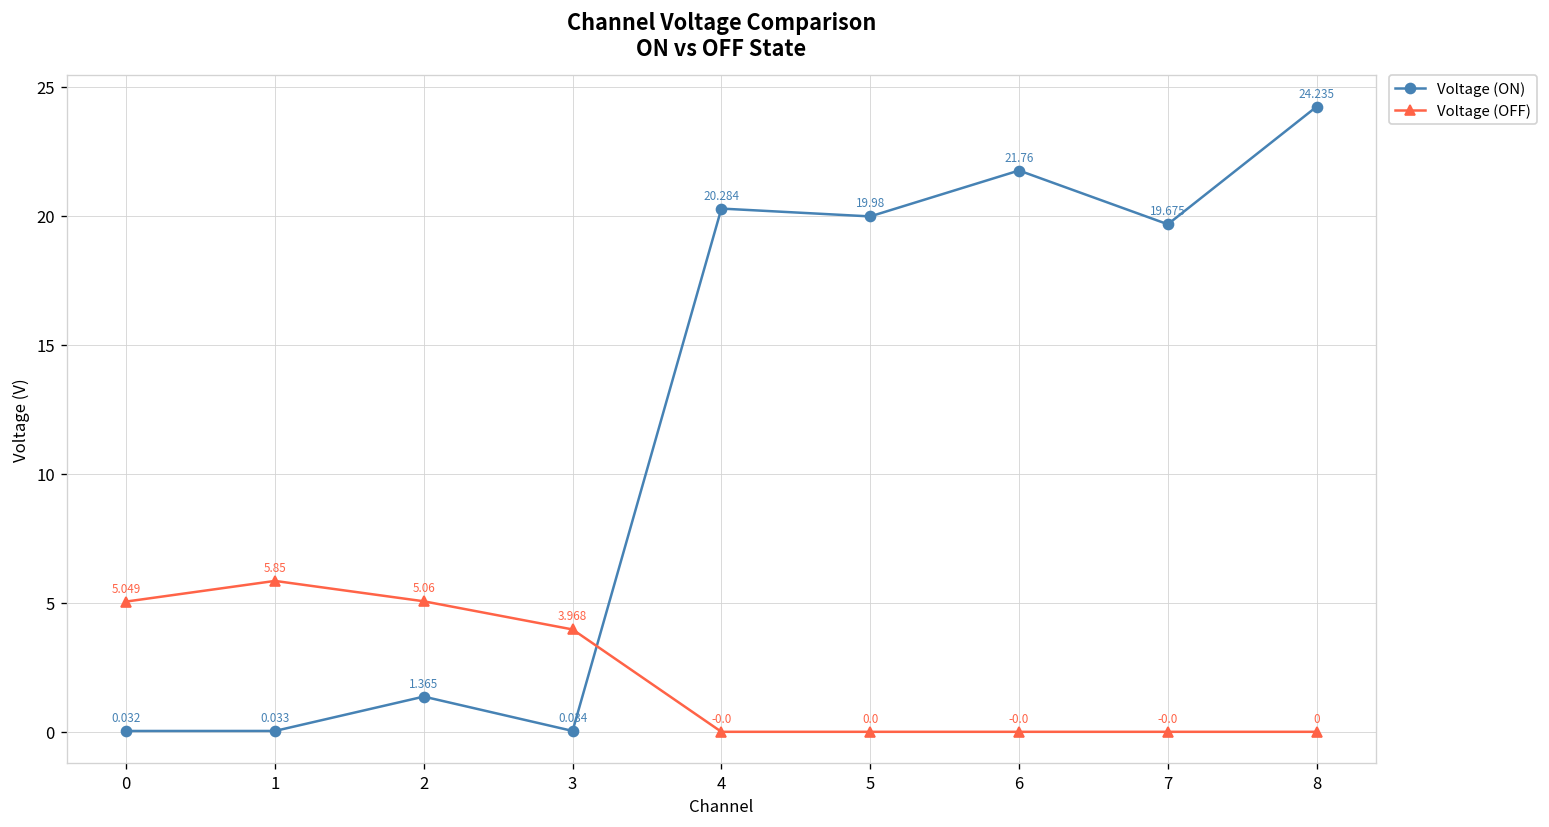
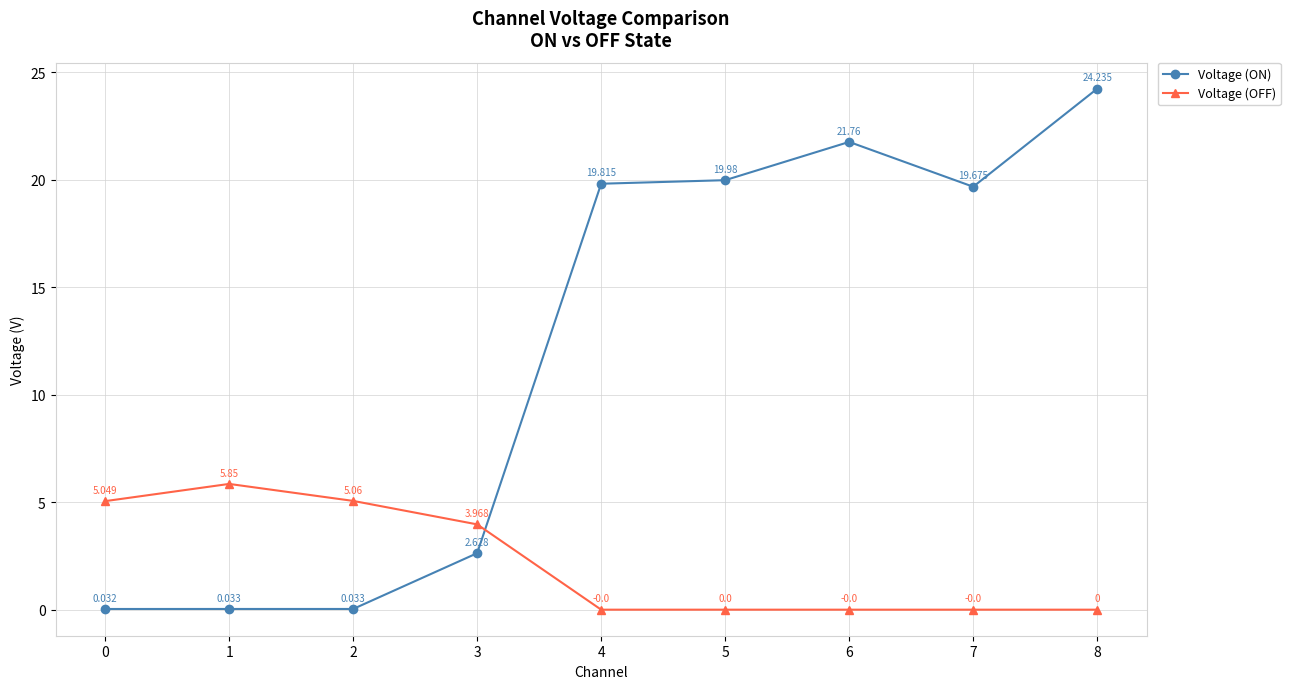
Voltage (ON), 2: 1.365 -> 0.033
Voltage (ON), 3: 0.034 -> 2.628
Voltage (ON), 4: 20.284 -> 19.815
